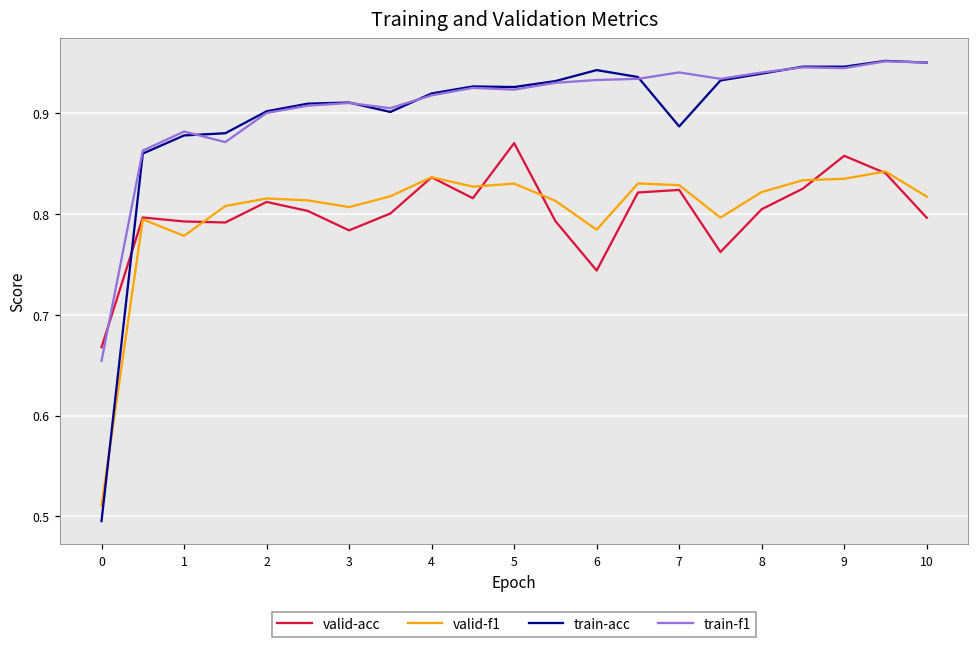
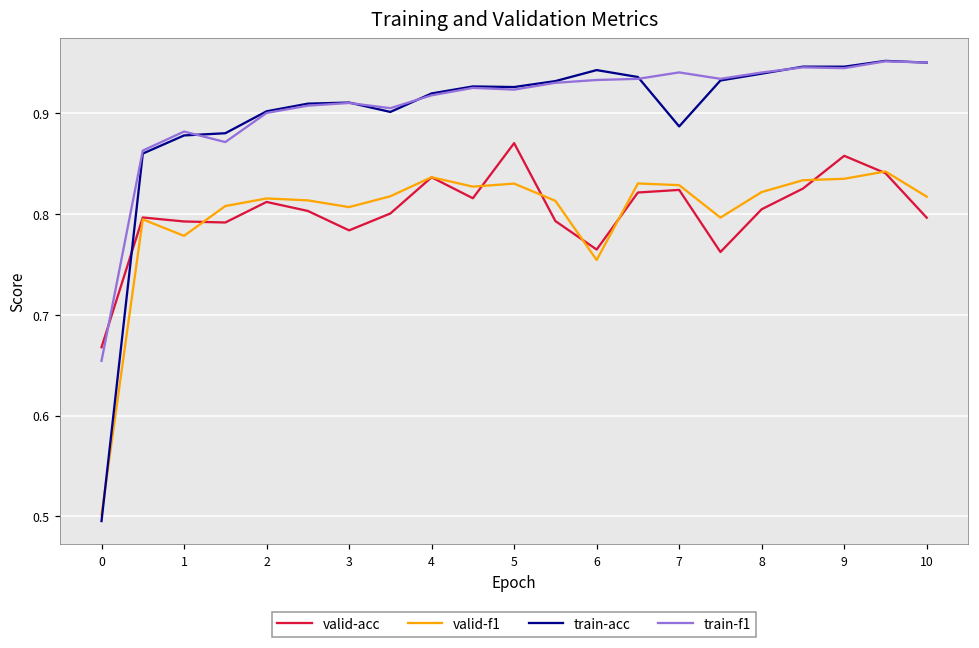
valid-f1, 0: 0.51 -> 0.50
valid-acc, 6: 0.74 -> 0.76
valid-f1, 6: 0.78 -> 0.75
